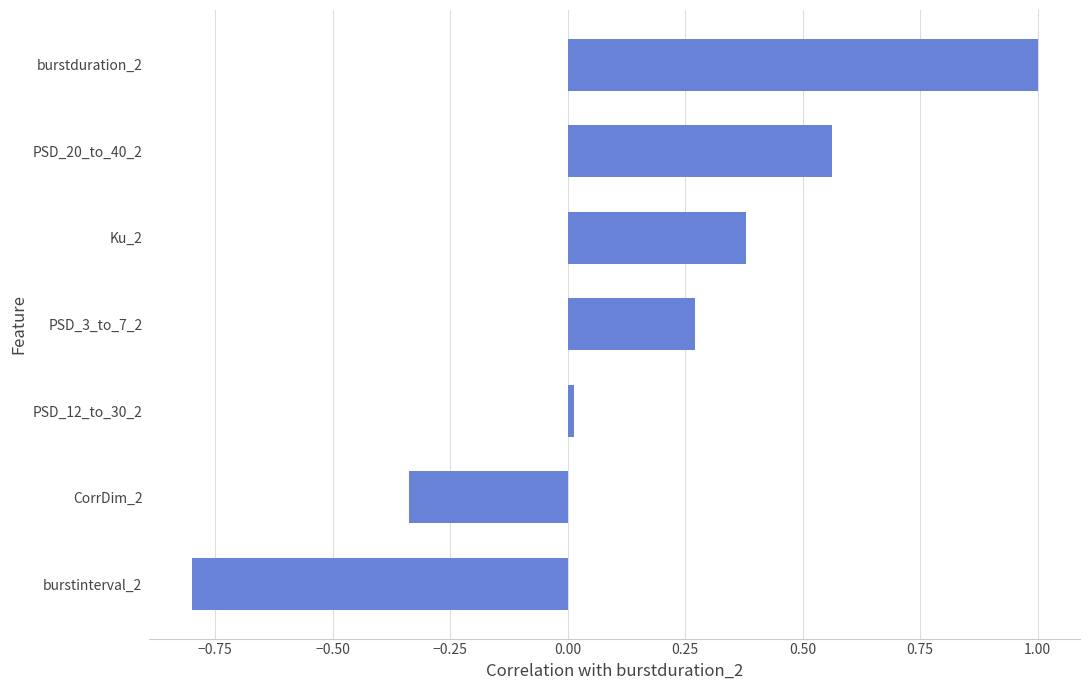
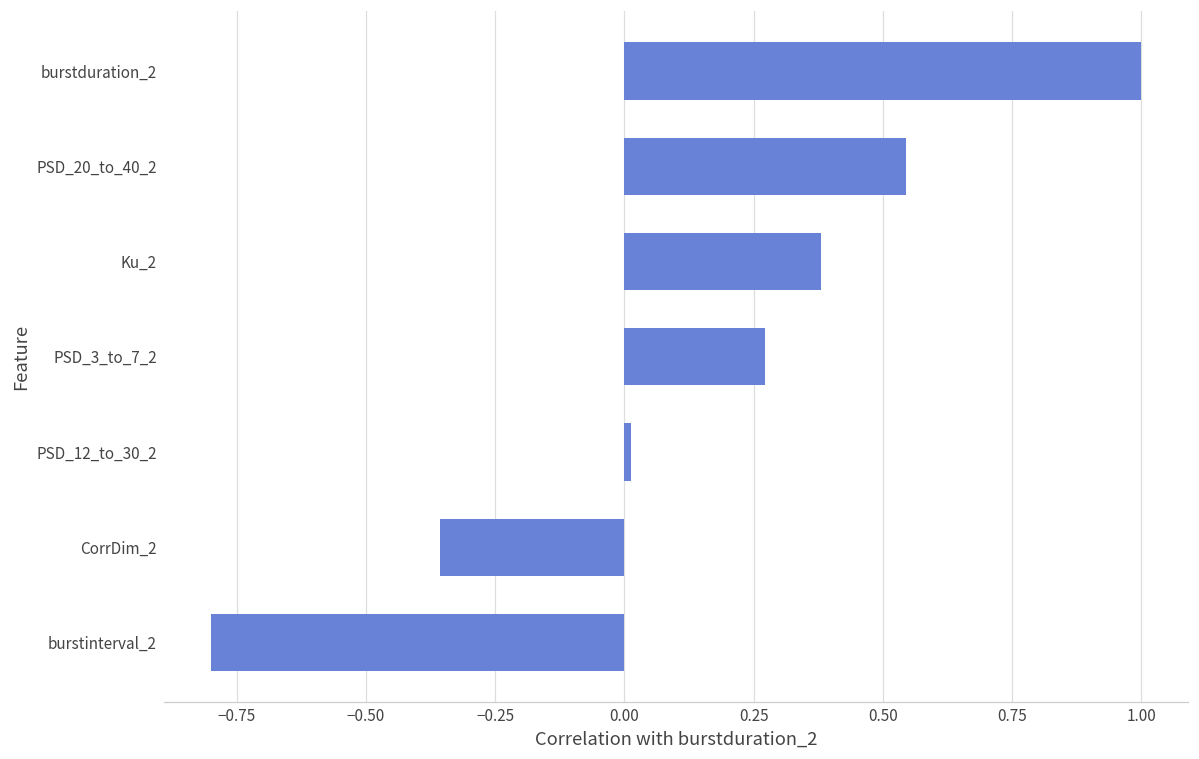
PSD_20_to_40_2: 0.56 -> 0.54
CorrDim_2: -0.34 -> -0.36
